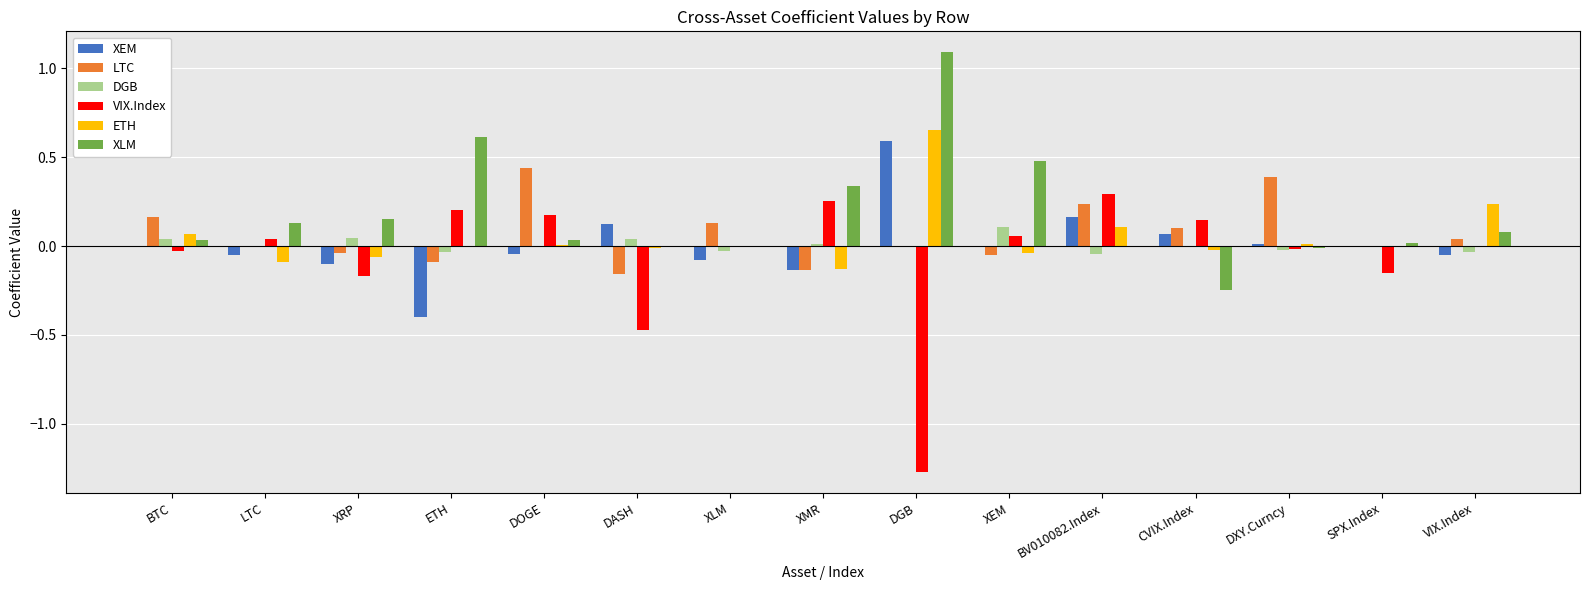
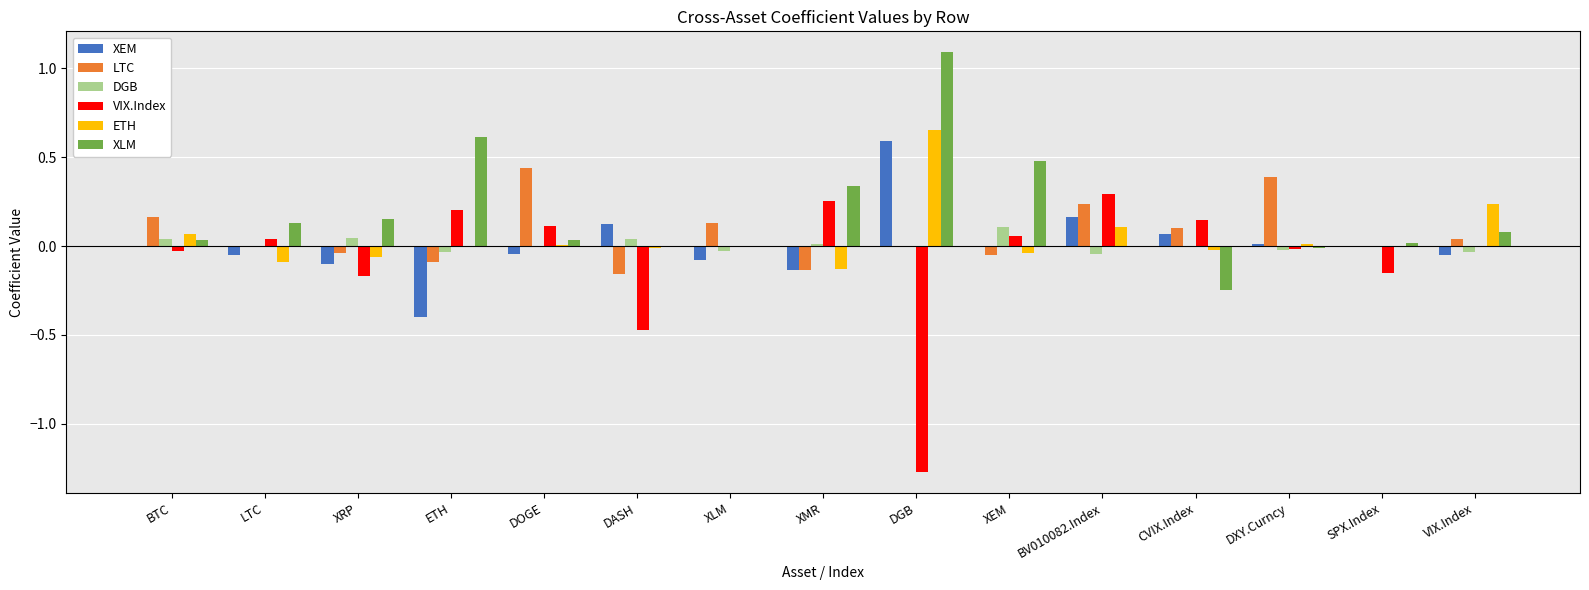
VIX.Index, DOGE: 0.17 -> 0.11
